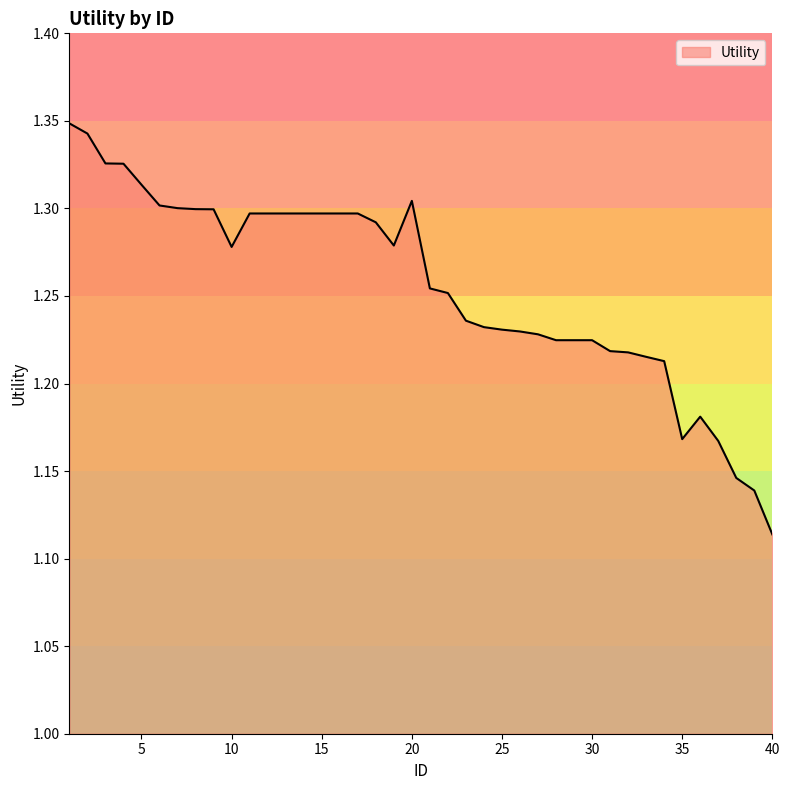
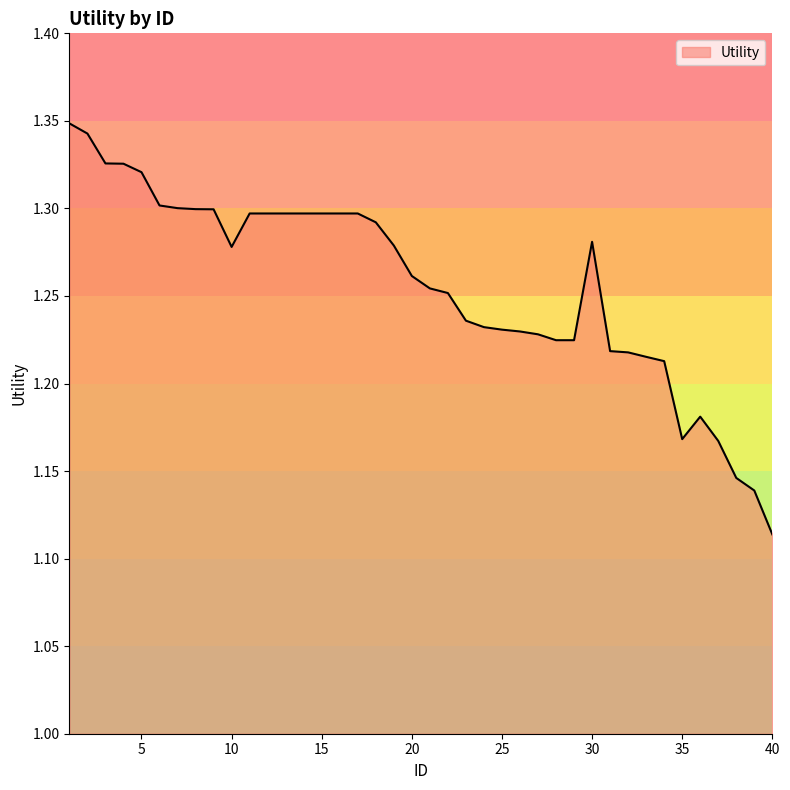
5: 1.314 -> 1.321
20: 1.304 -> 1.261
30: 1.225 -> 1.281
